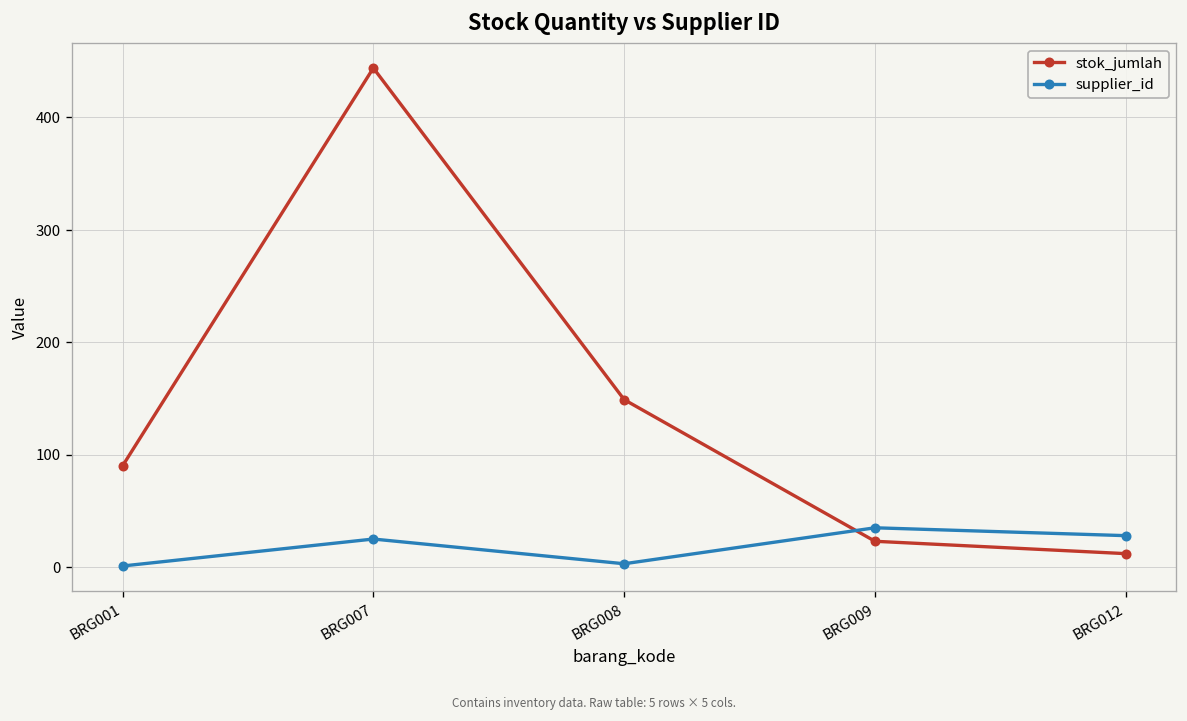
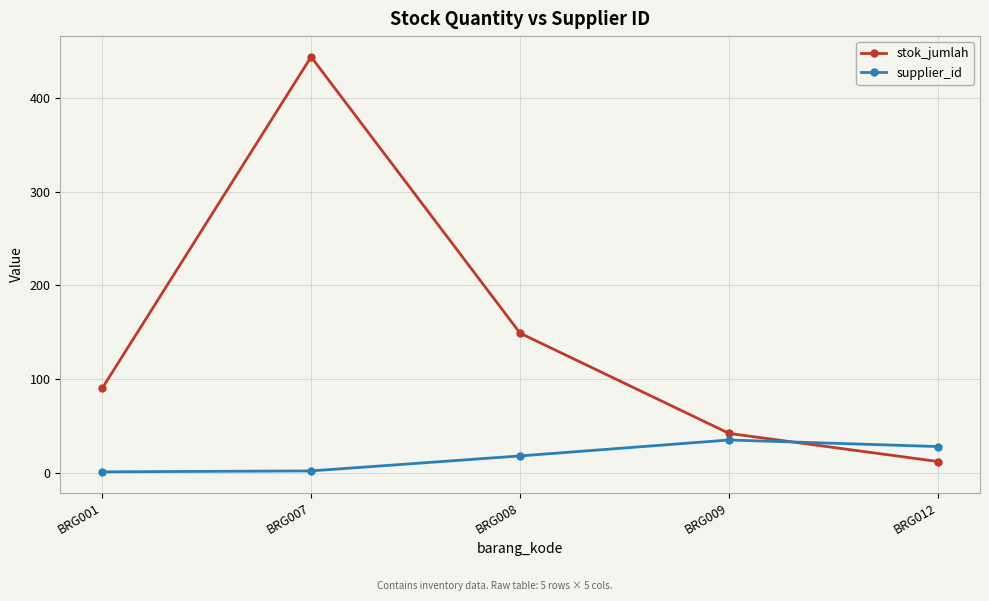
supplier_id, BRG007: 30 -> 0
supplier_id, BRG008: 0 -> 20
stok_jumlah, BRG009: 20 -> 40
